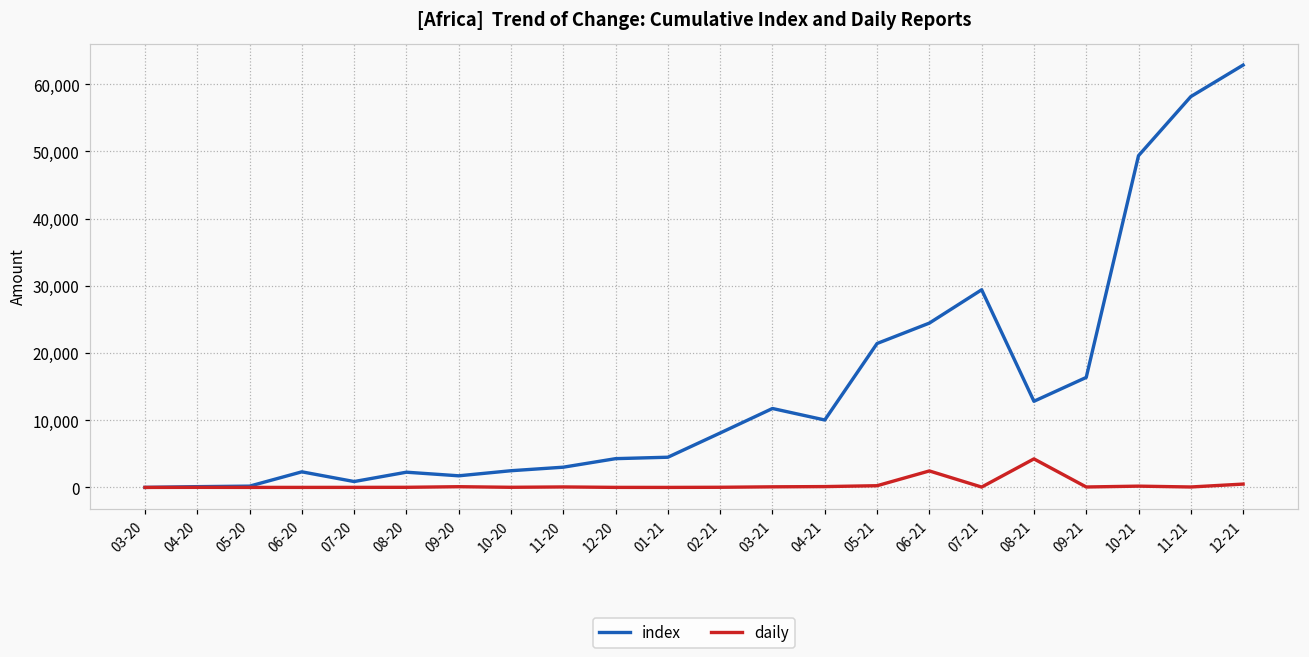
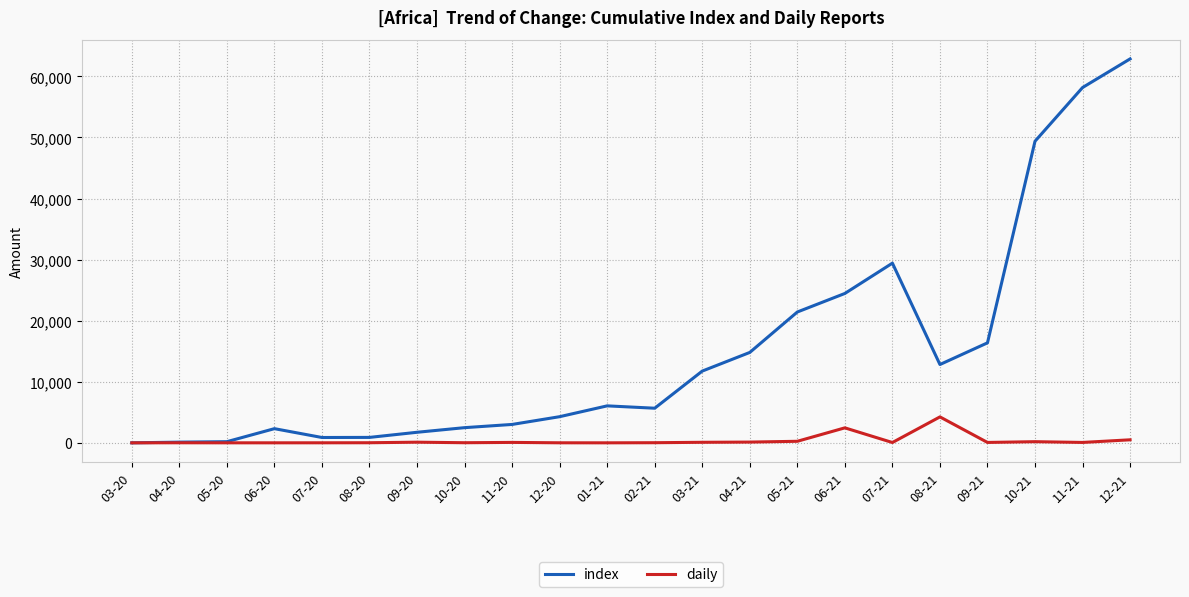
index, 08-20: 2,000 -> 1,000
index, 01-21: 4,000 -> 6,000
index, 02-21: 8,000 -> 6,000
index, 04-21: 10,000 -> 15,000
